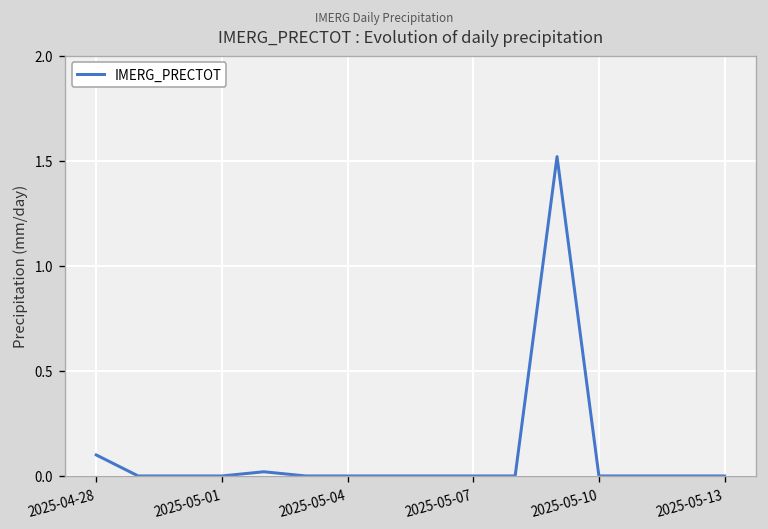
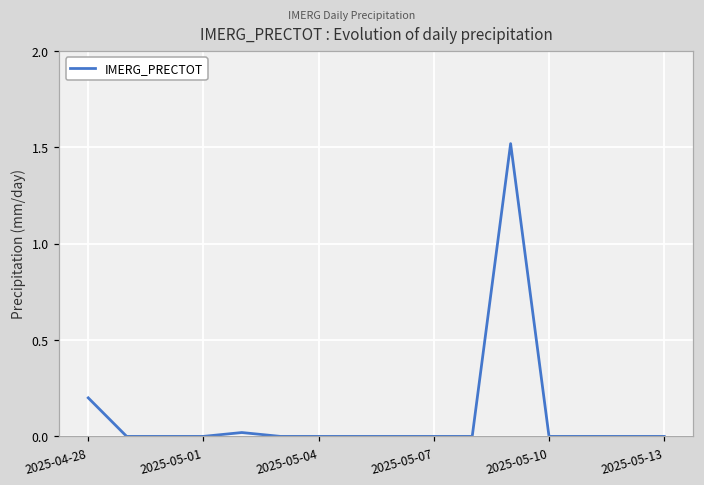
2025-04-28: 0.1 -> 0.2
